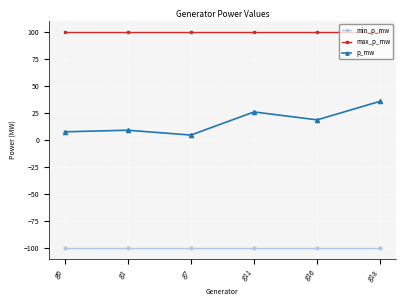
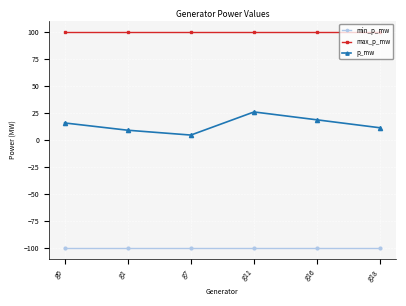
p_mw, g0: 7 -> 16
p_mw, g18: 36 -> 11
